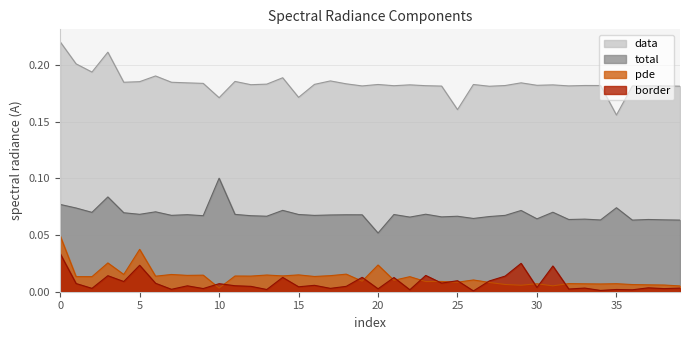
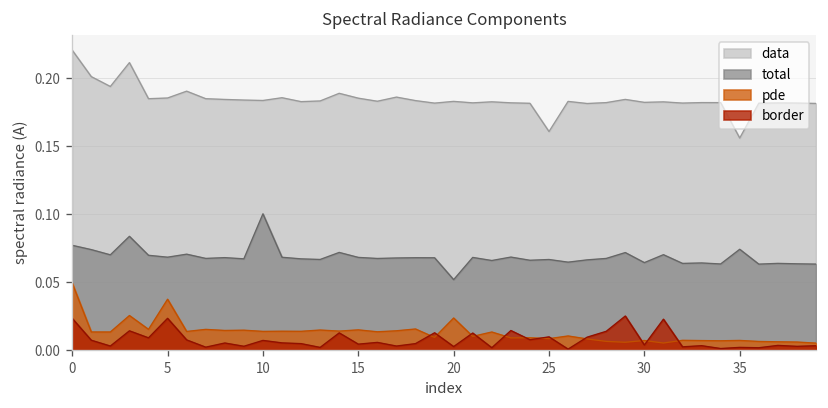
border, 0: 0.034 -> 0.023
data, 10: 0.171 -> 0.184
pde, 10: 0.003 -> 0.014
data, 15: 0.172 -> 0.185
